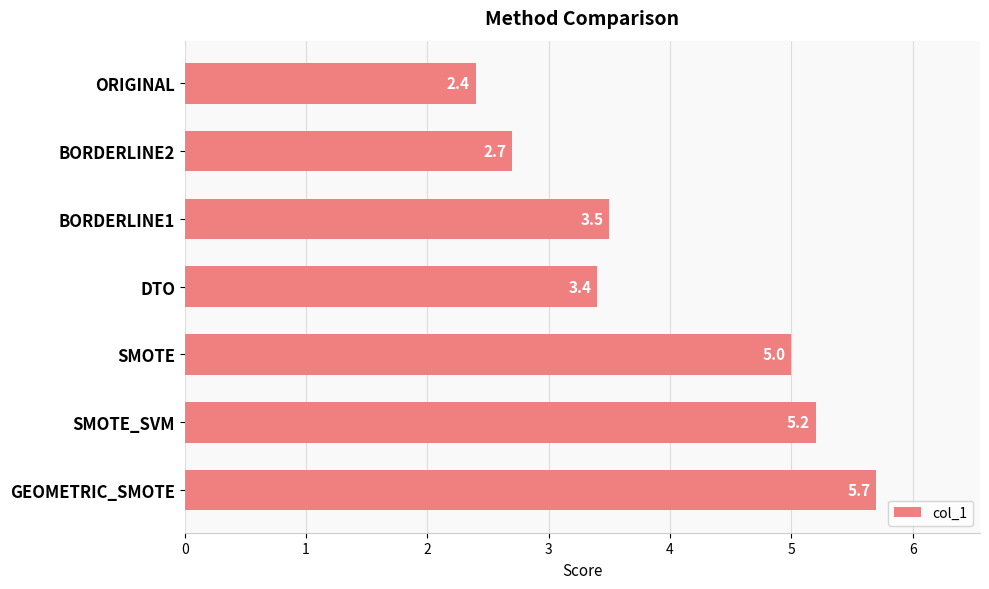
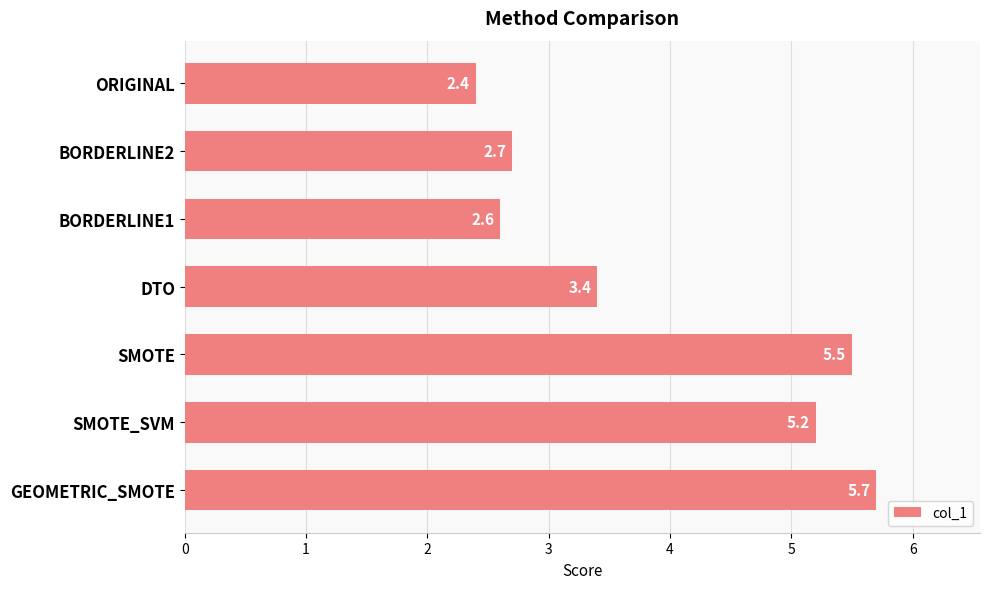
BORDERLINE1: 3.5 -> 2.6
SMOTE: 5.0 -> 5.5
